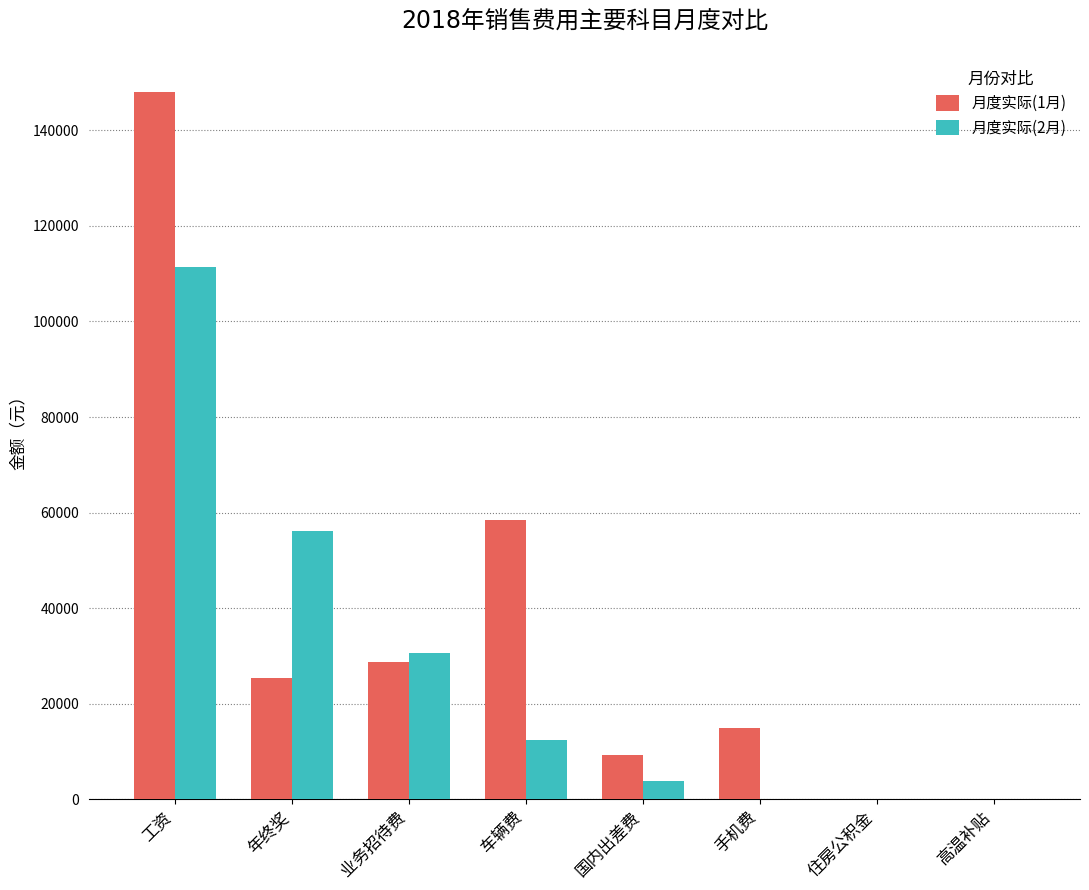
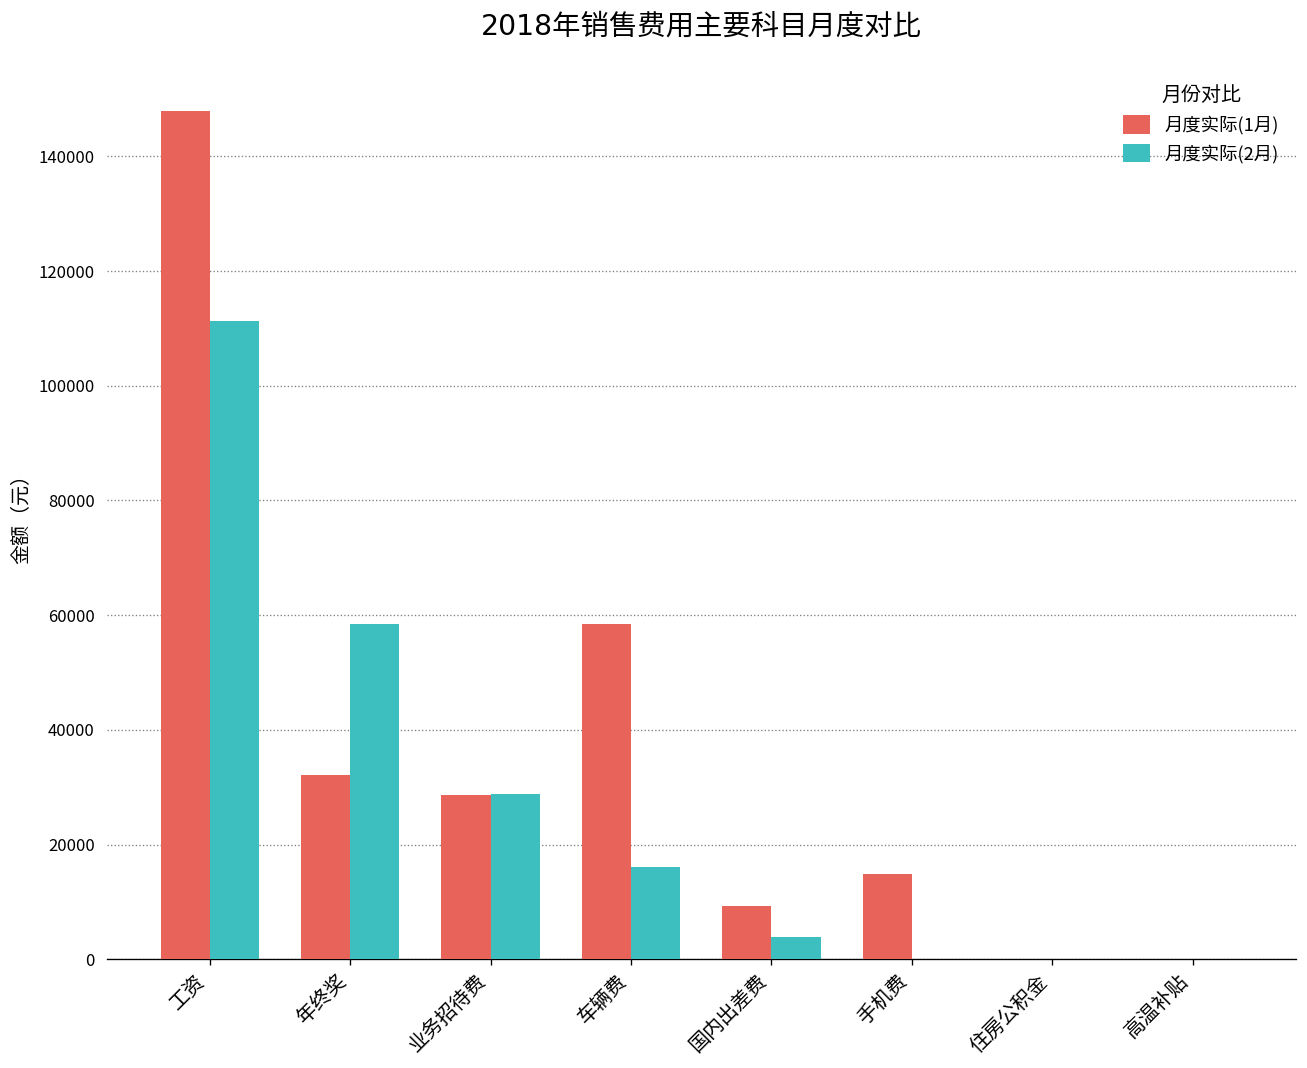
月度实际(1月), 年终奖: 25000 -> 32000
月度实际(2月), 年终奖: 56000 -> 58000
月度实际(2月), 业务招待费: 31000 -> 29000
月度实际(2月), 车辆费: 12000 -> 16000
